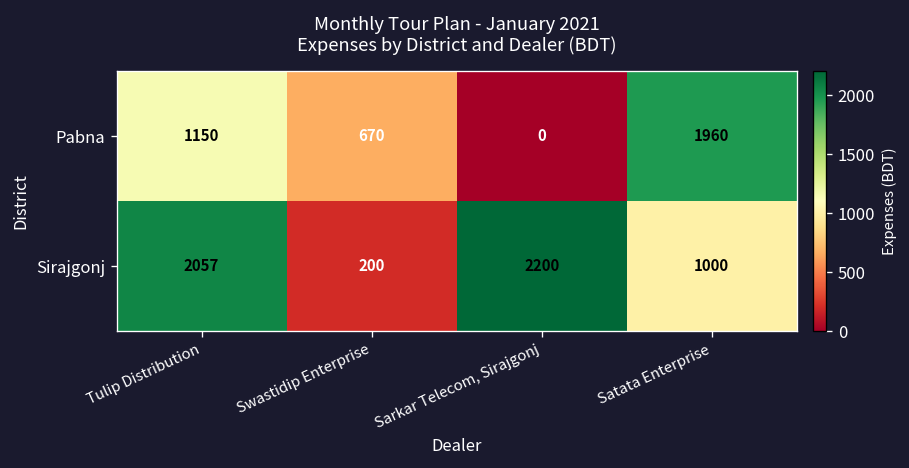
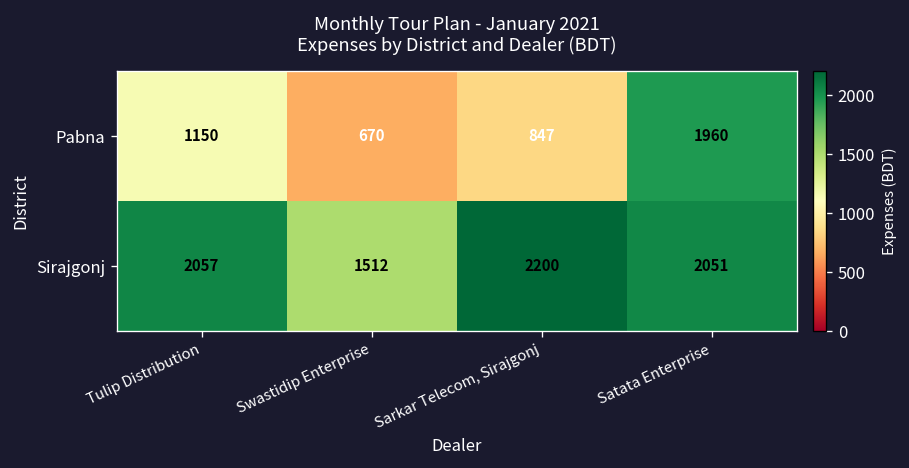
Pabna, Sarkar Telecom, Sirajgonj: 0 -> 847
Sirajgonj, Swastidip Enterprise: 200 -> 1512
Sirajgonj, Satata Enterprise: 1000 -> 2051
